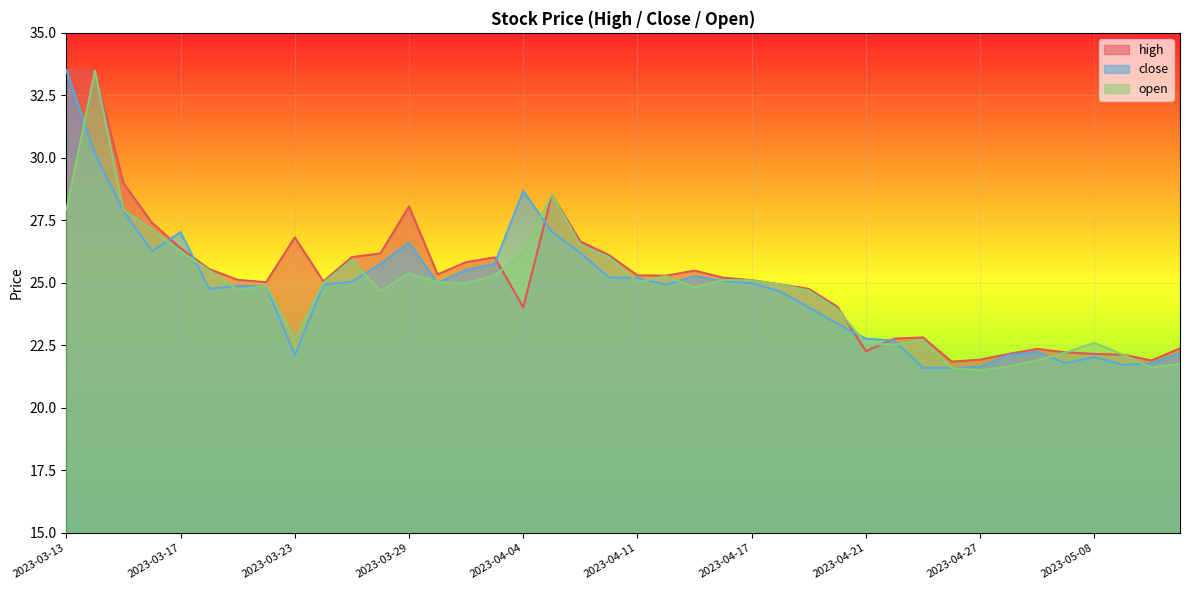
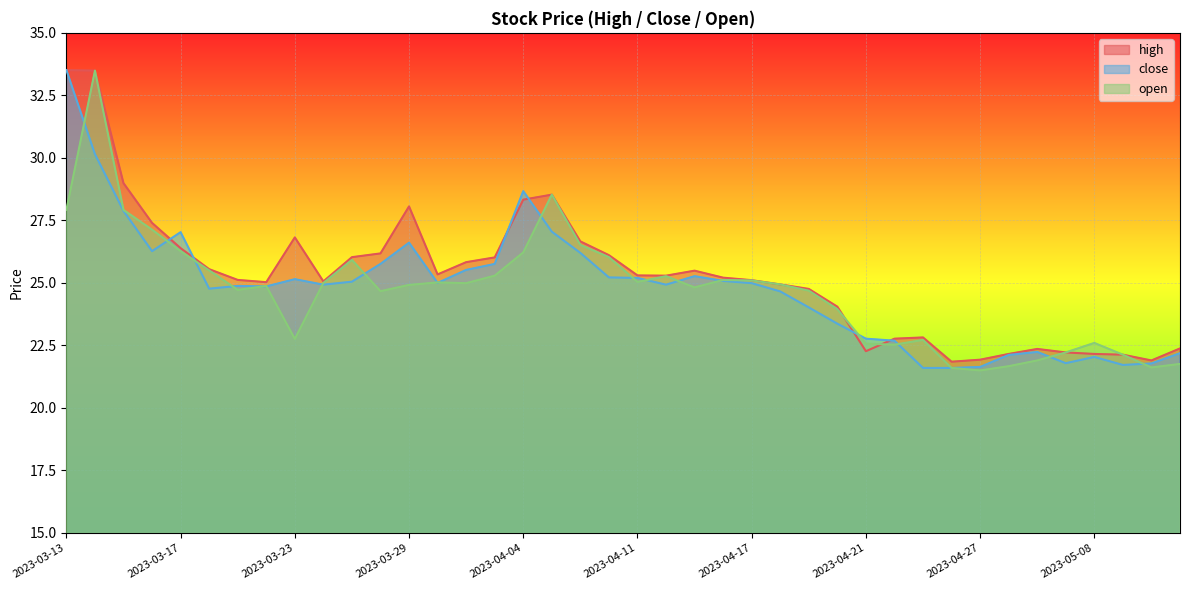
close, 2023-03-23: 22.1 -> 25.2
open, 2023-03-29: 25.4 -> 24.9
high, 2023-04-04: 24.0 -> 28.3
